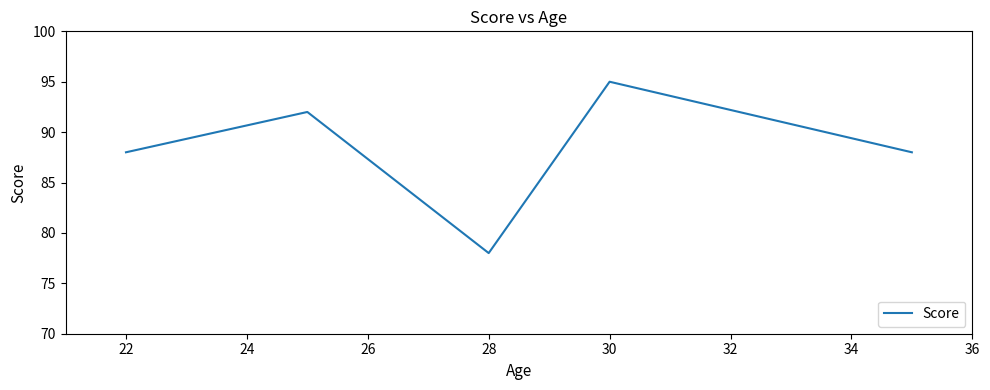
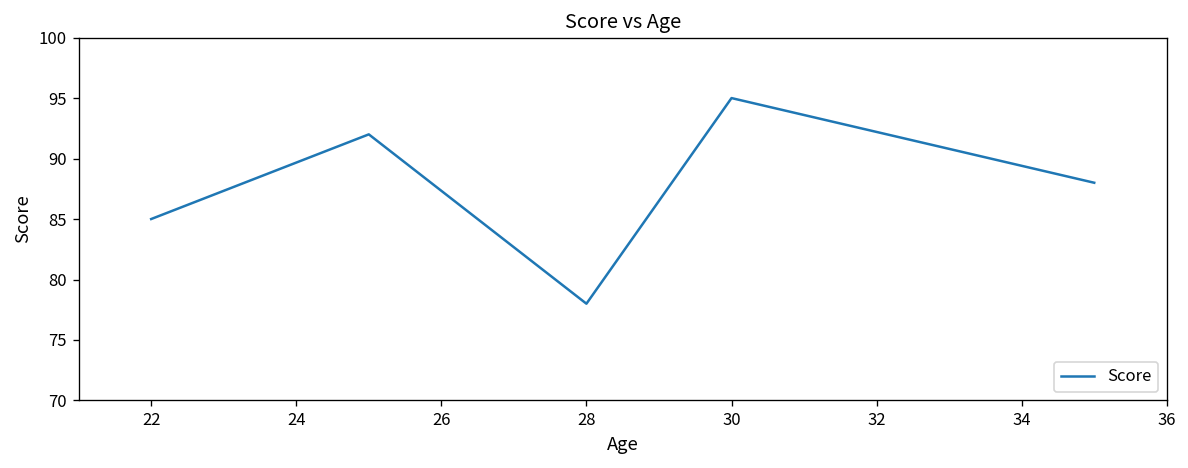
22: 88 -> 85
